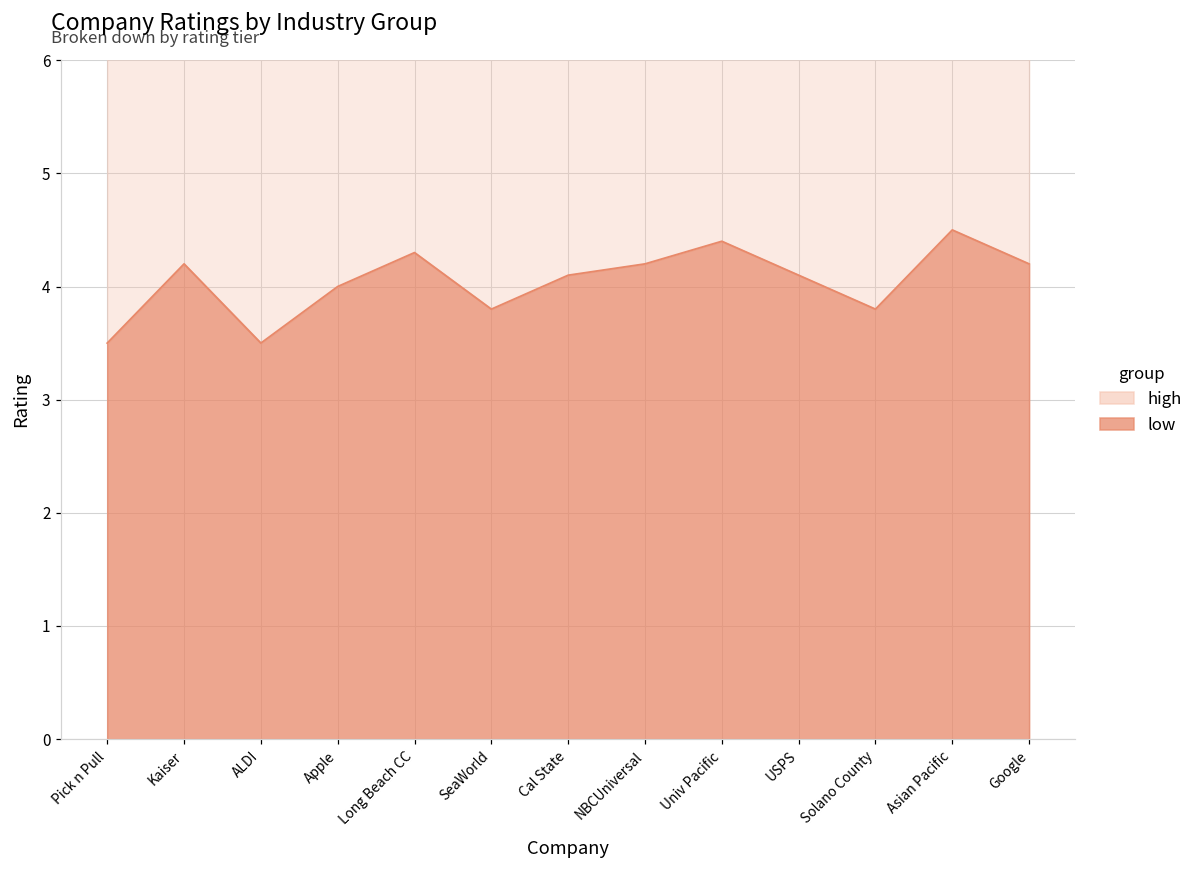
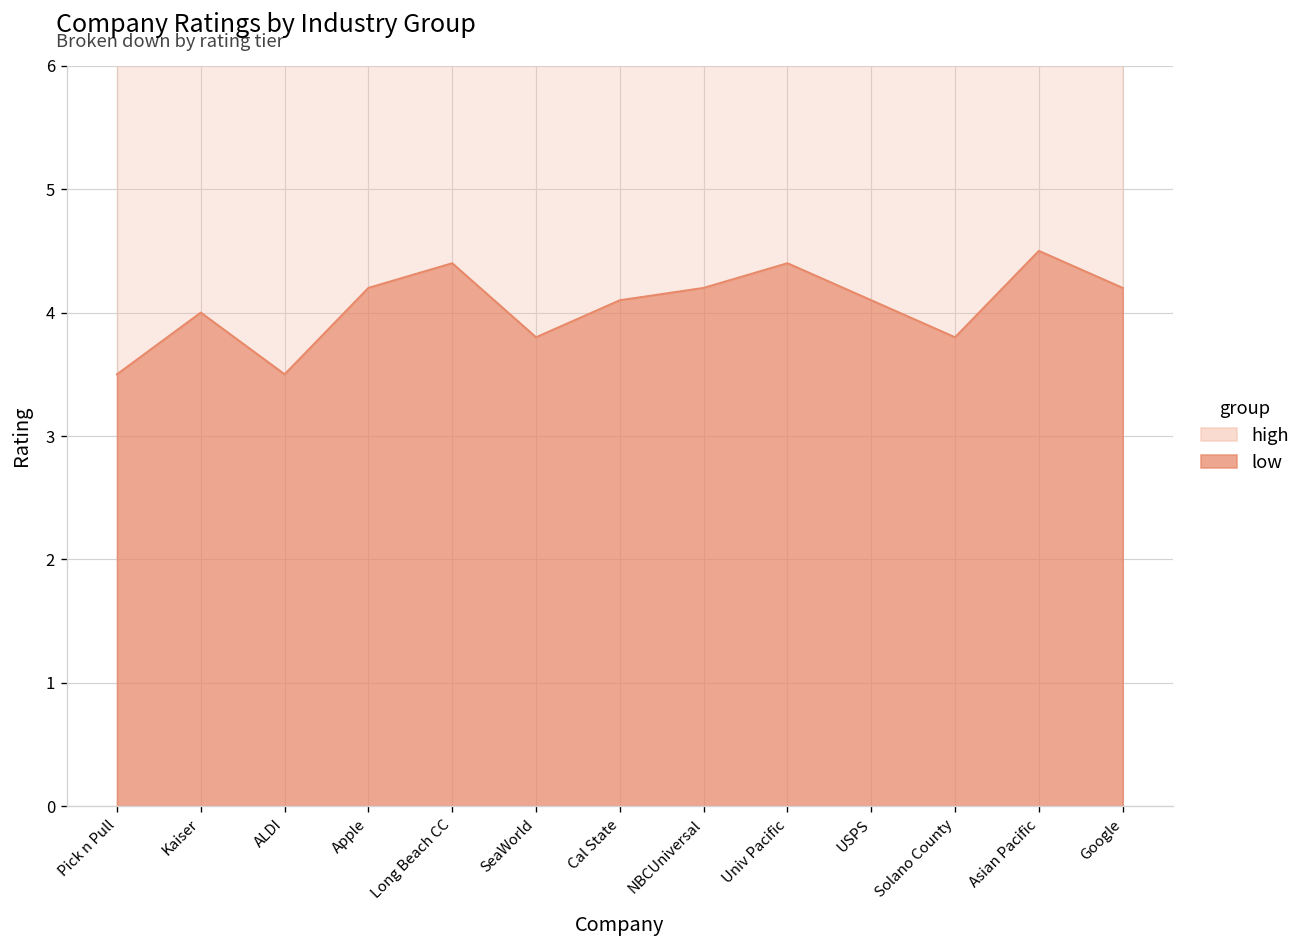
low, Kaiser: 4.2 -> 4.0
low, Apple: 4.0 -> 4.2
low, Long Beach CC: 4.3 -> 4.4
